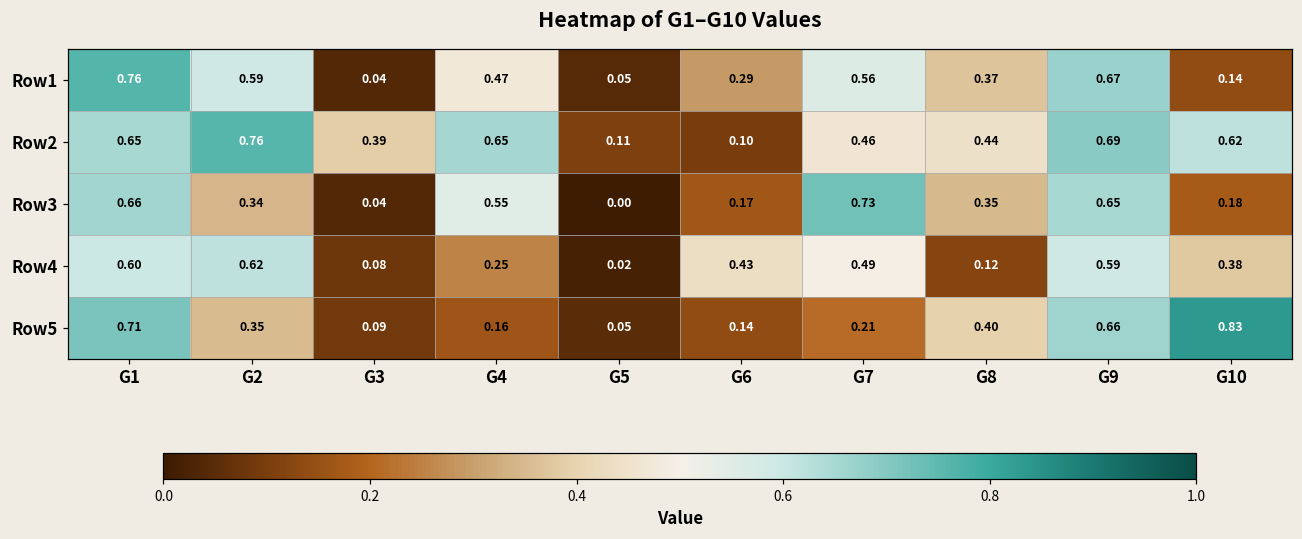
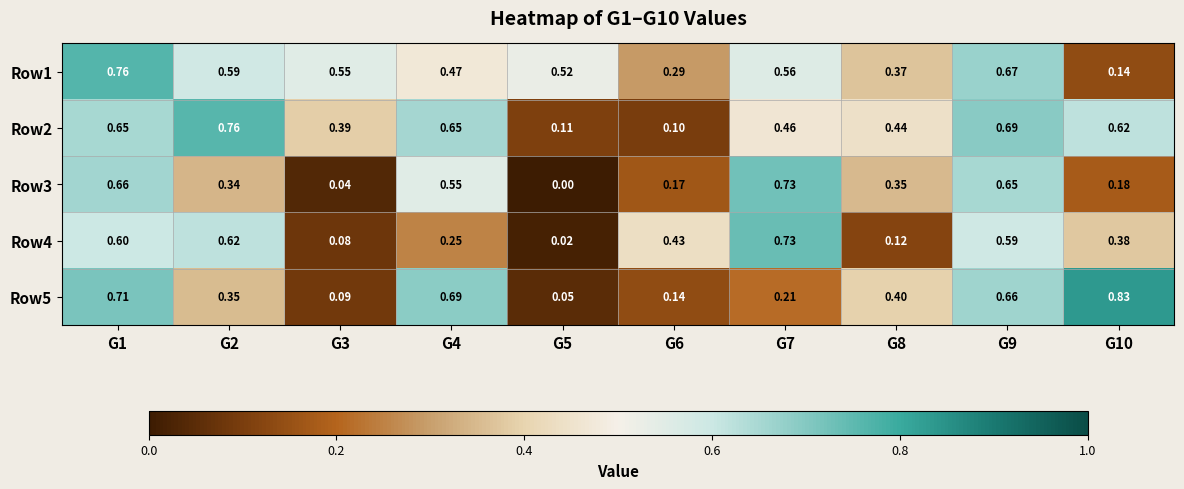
Row1, G3: 0.04 -> 0.55
Row1, G5: 0.05 -> 0.52
Row4, G7: 0.49 -> 0.73
Row5, G4: 0.16 -> 0.69
